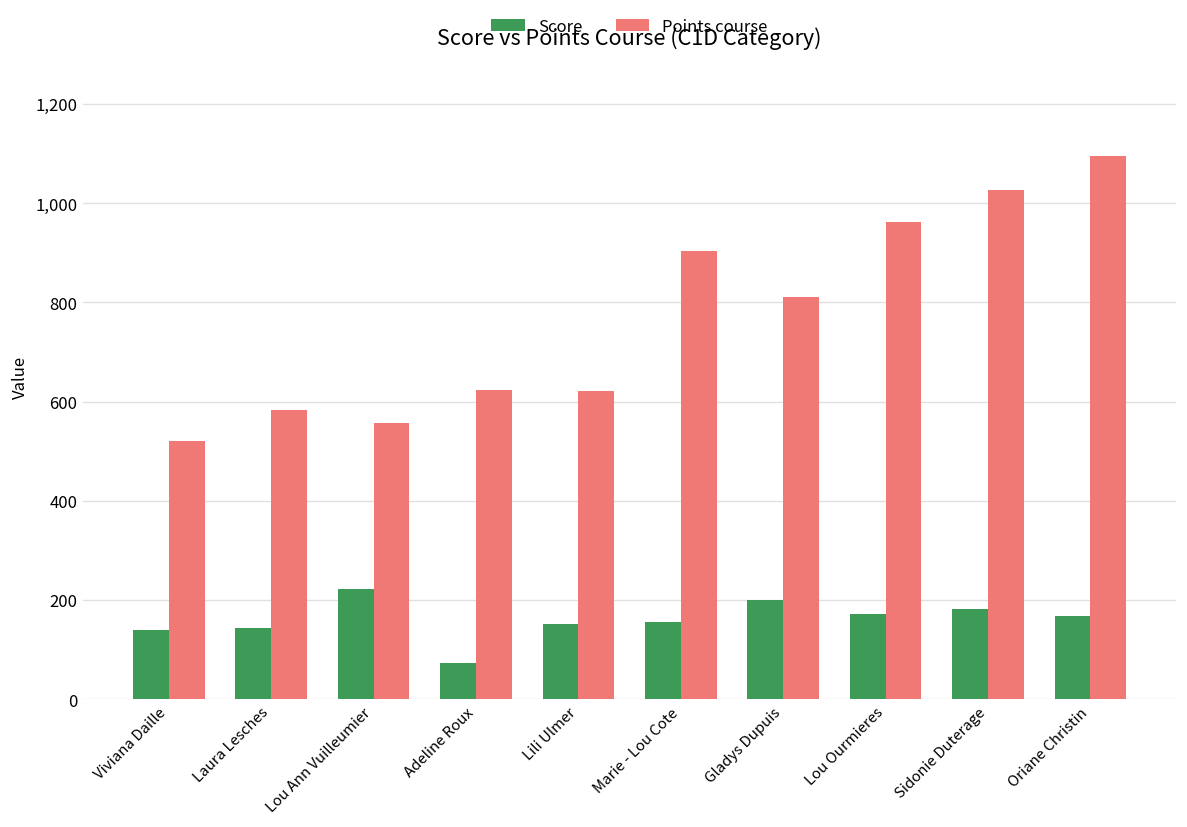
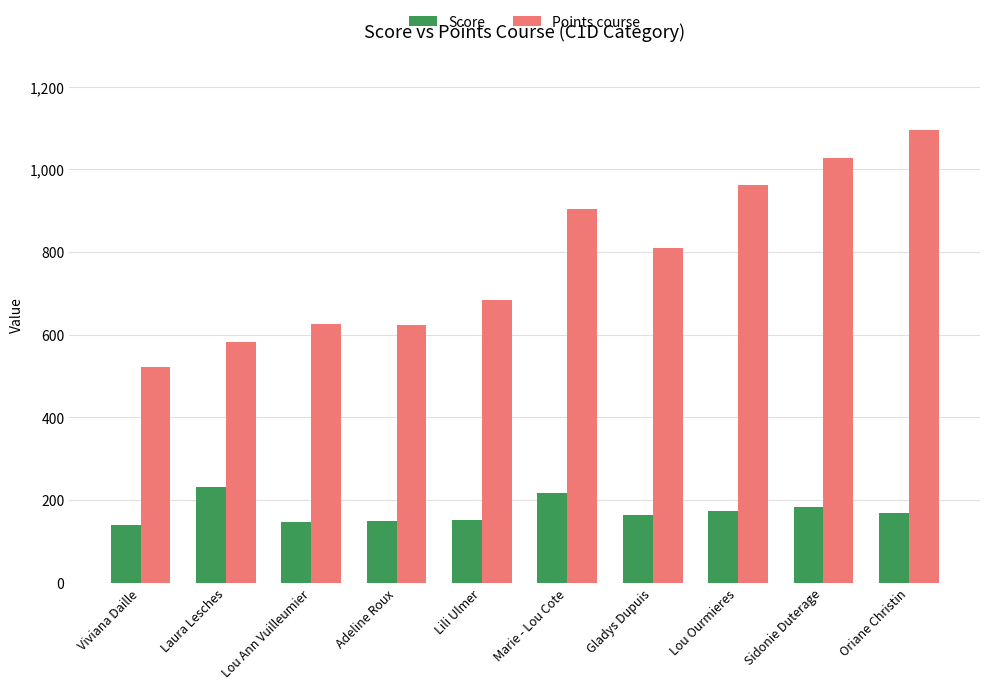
Score, Laura Lesches: 140 -> 230
Score, Lou Ann Vuilleumier: 220 -> 150
Points course, Lou Ann Vuilleumier: 560 -> 620
Score, Adeline Roux: 70 -> 150
Points course, Lili Ulmer: 620 -> 680
Score, Marie - Lou Cote: 160 -> 220
Score, Gladys Dupuis: 200 -> 160
